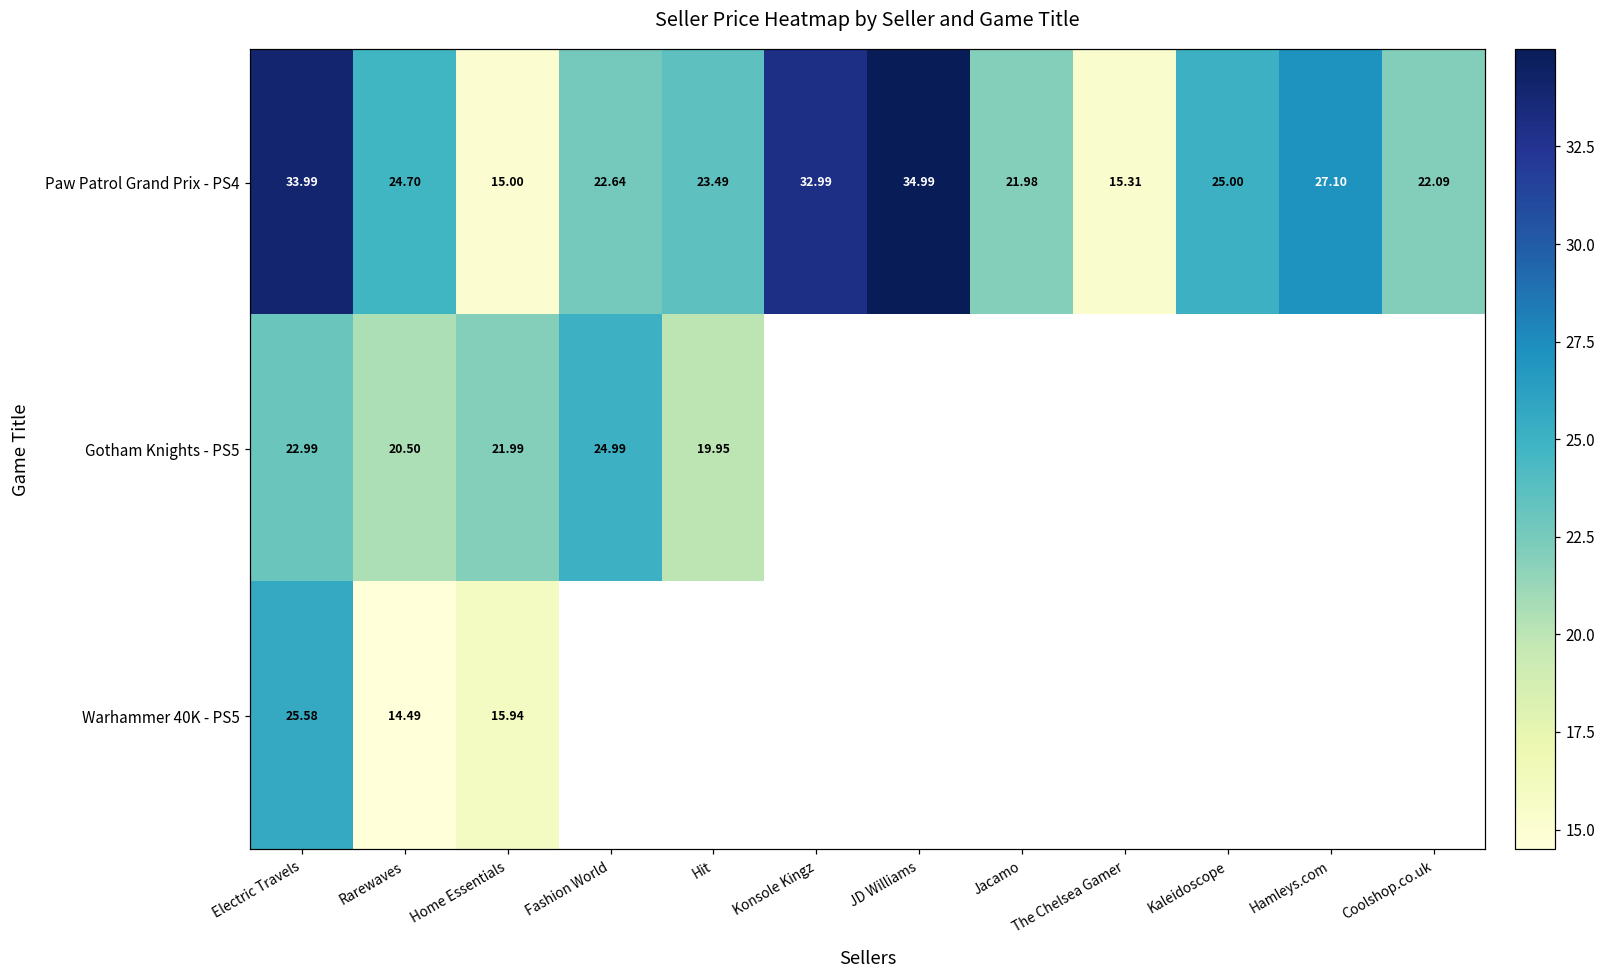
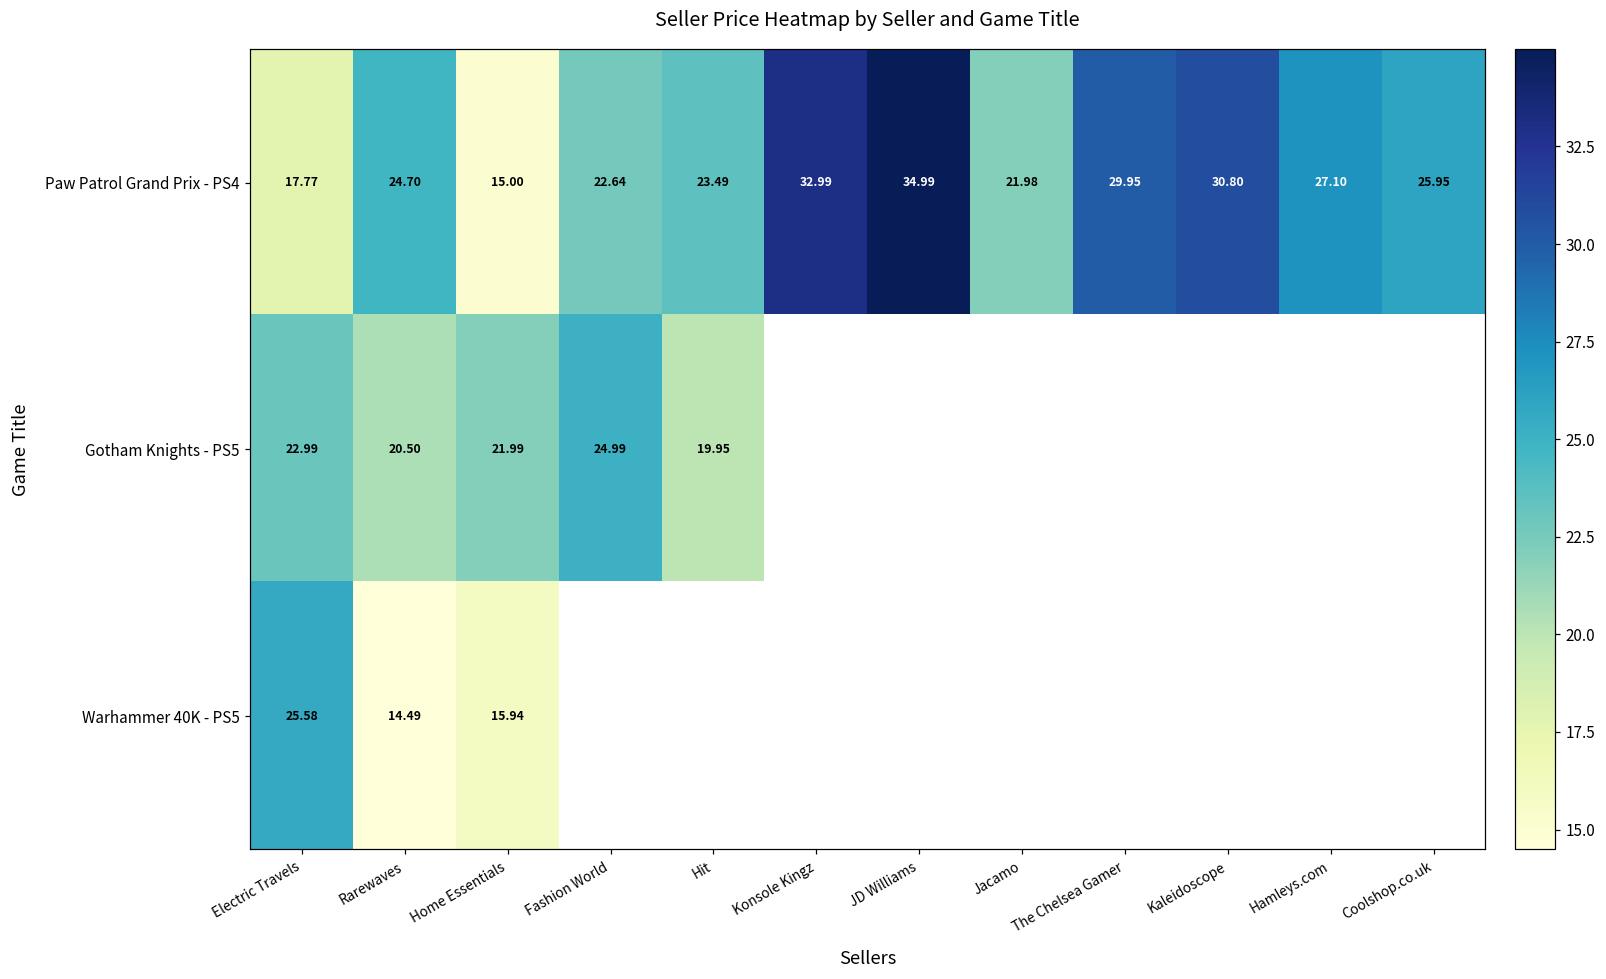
Paw Patrol Grand Prix - PS4, Electric Travels: 33.99 -> 17.77
Paw Patrol Grand Prix - PS4, The Chelsea Gamer: 15.31 -> 29.95
Paw Patrol Grand Prix - PS4, Kaleidoscope: 25.00 -> 30.80
Paw Patrol Grand Prix - PS4, Coolshop.co.uk: 22.09 -> 25.95
